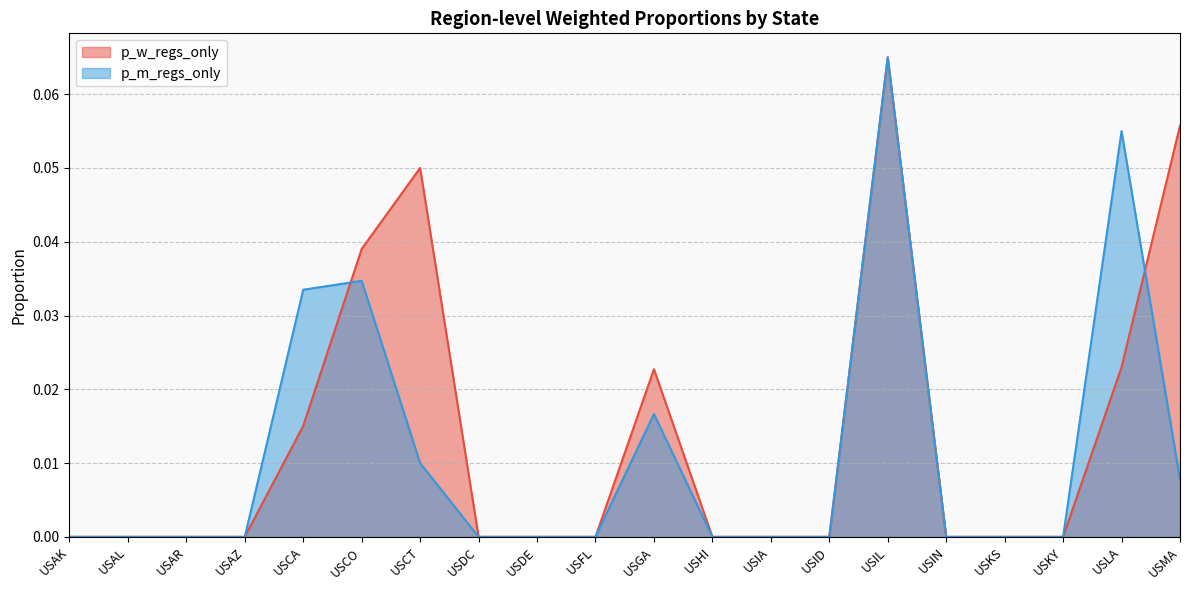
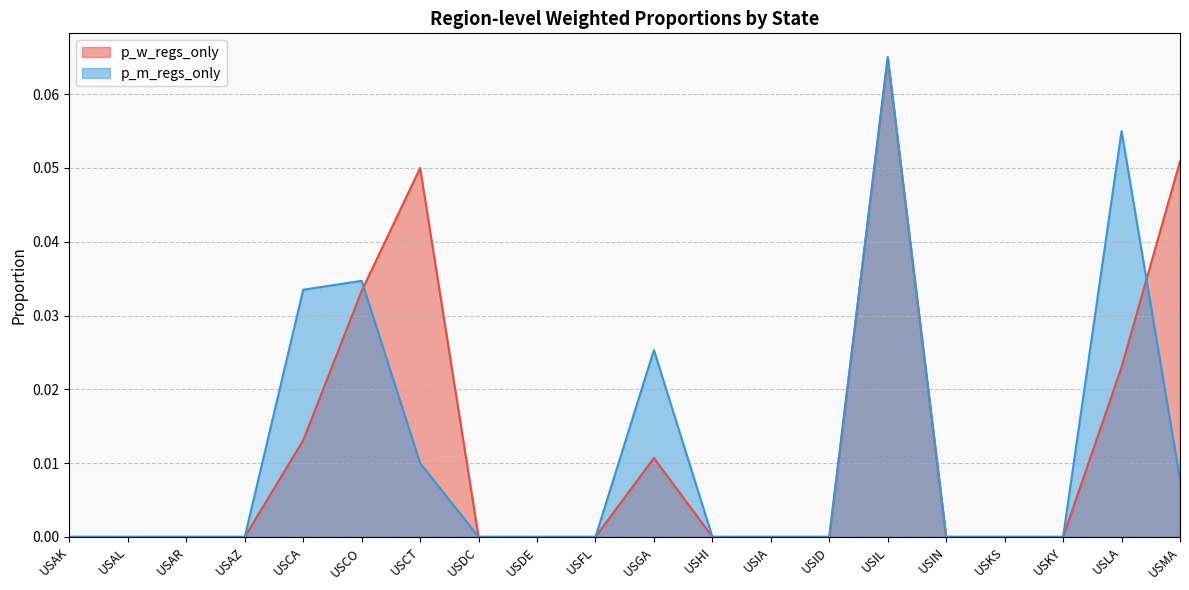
p_w_regs_only, USCA: 0.015 -> 0.013
p_w_regs_only, USCO: 0.039 -> 0.033
p_w_regs_only, USGA: 0.023 -> 0.011
p_m_regs_only, USGA: 0.017 -> 0.025
p_w_regs_only, USMA: 0.056 -> 0.051
